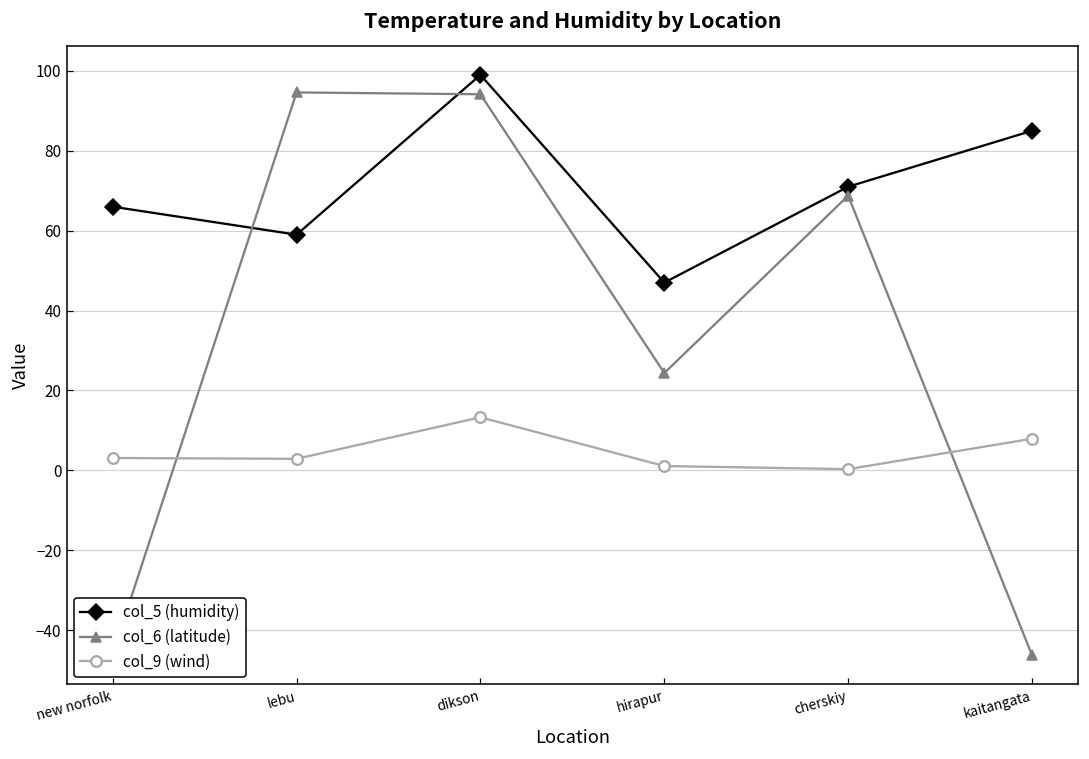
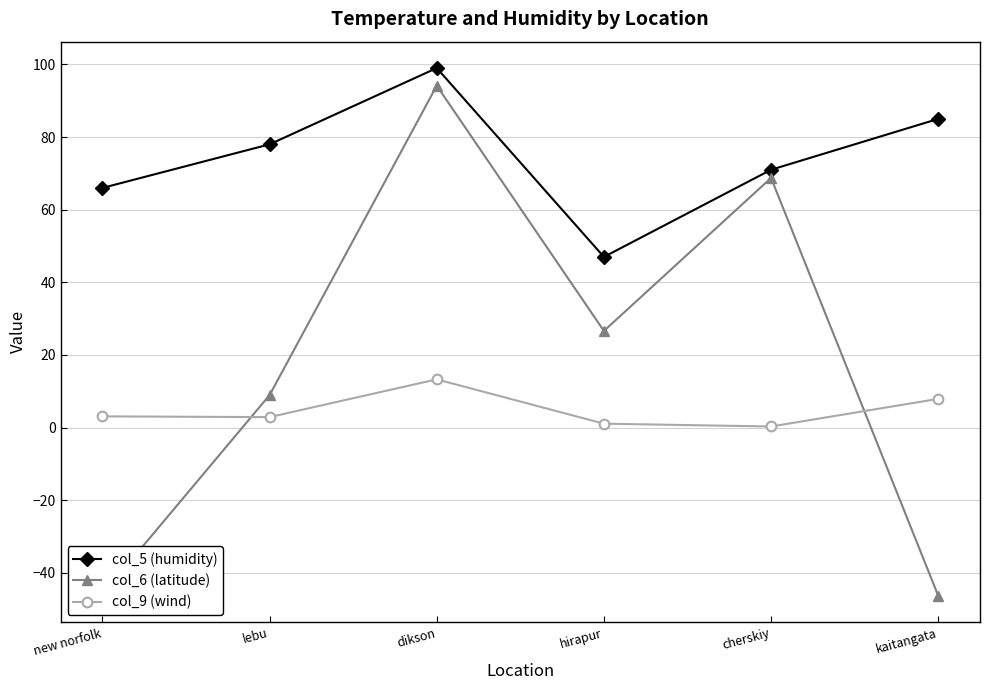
col_5 (humidity), lebu: 59 -> 78
col_6 (latitude), lebu: 95 -> 9
col_6 (latitude), hirapur: 24 -> 27
